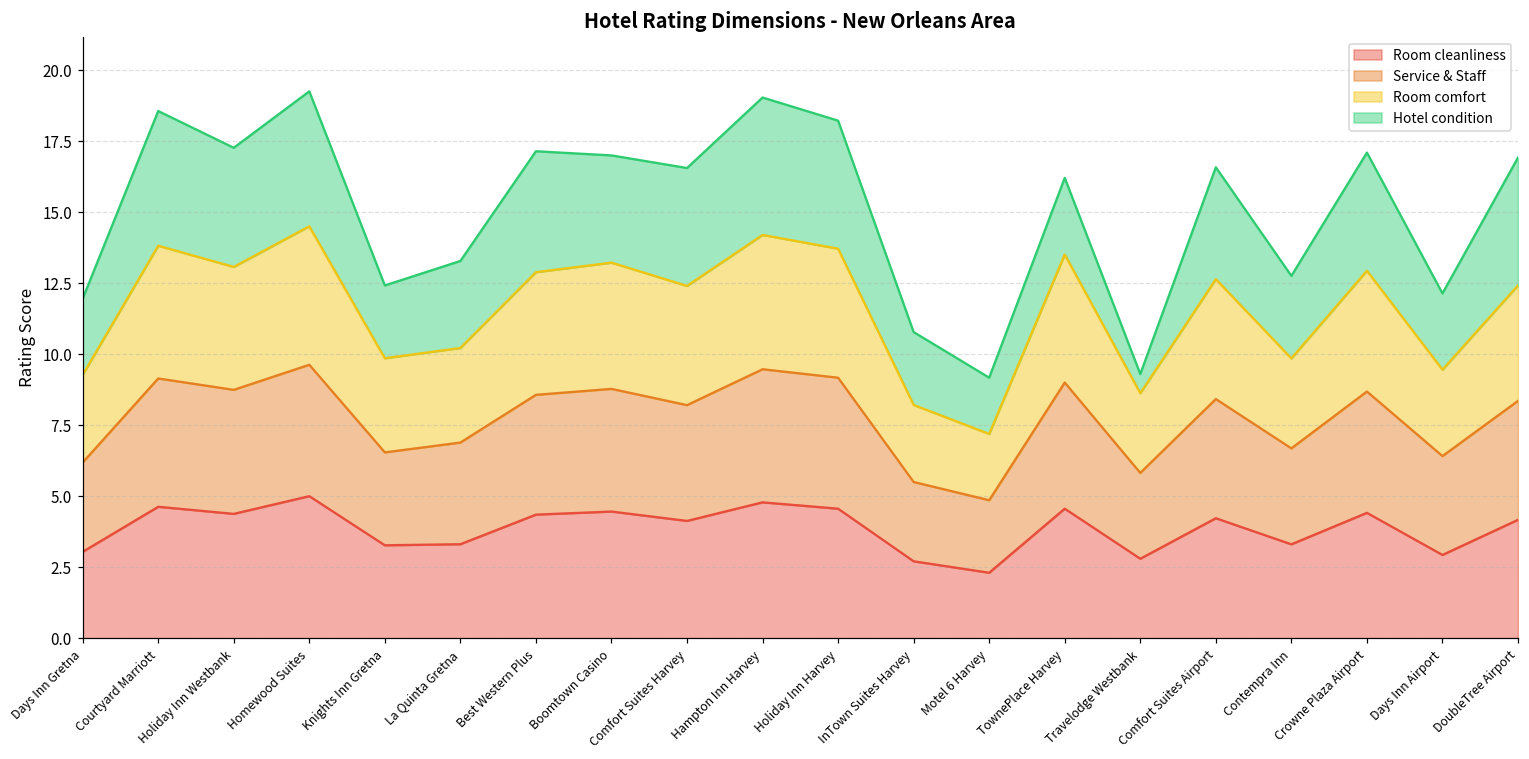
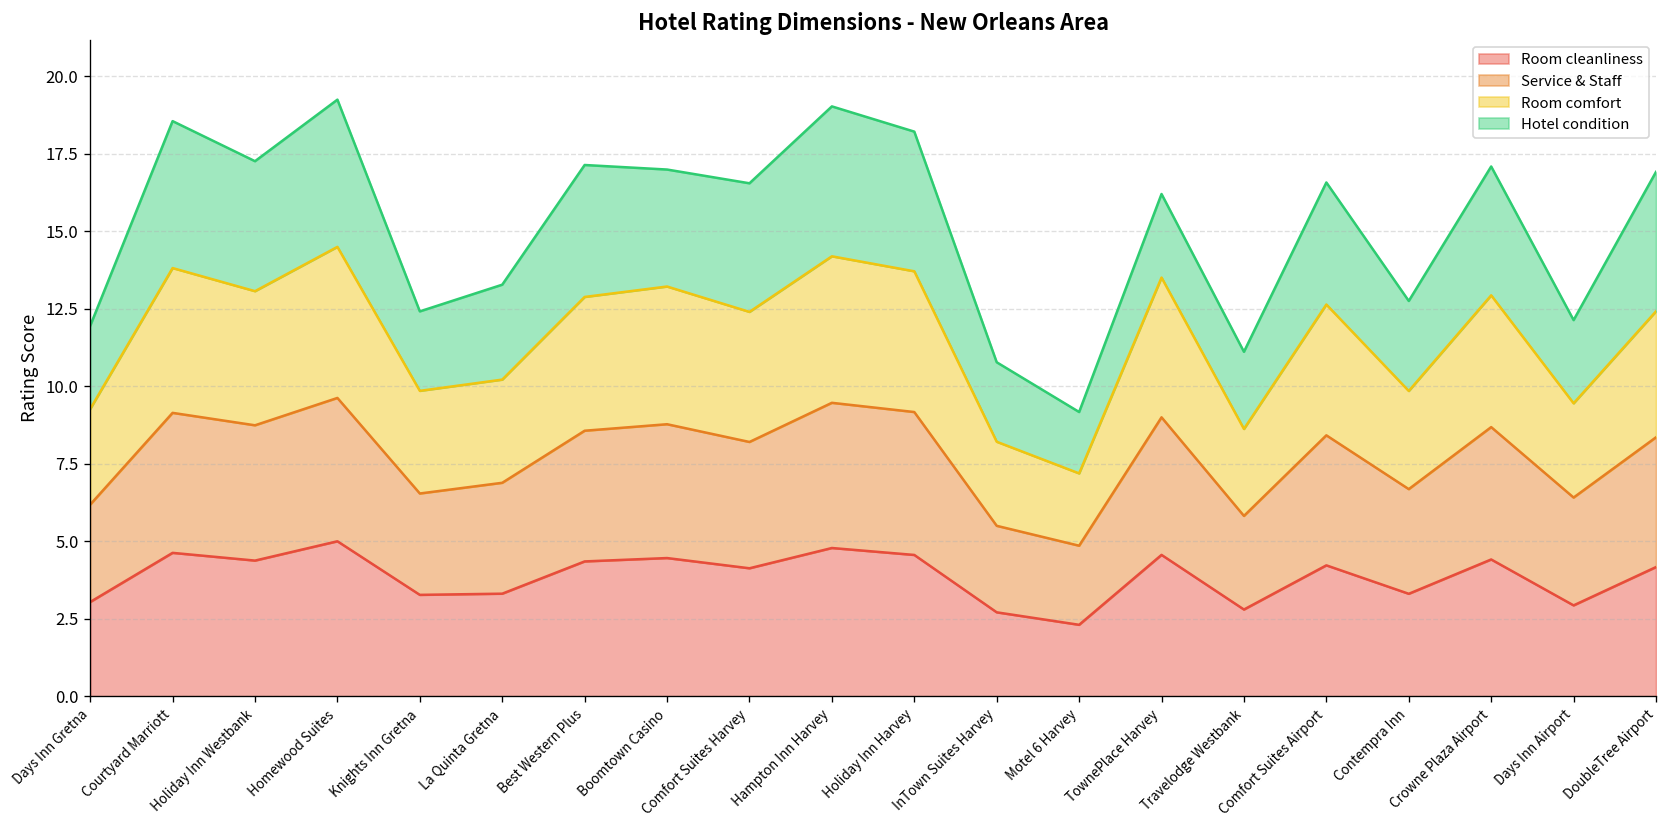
Hotel condition, Travelodge Westbank: 0.7 -> 2.5
